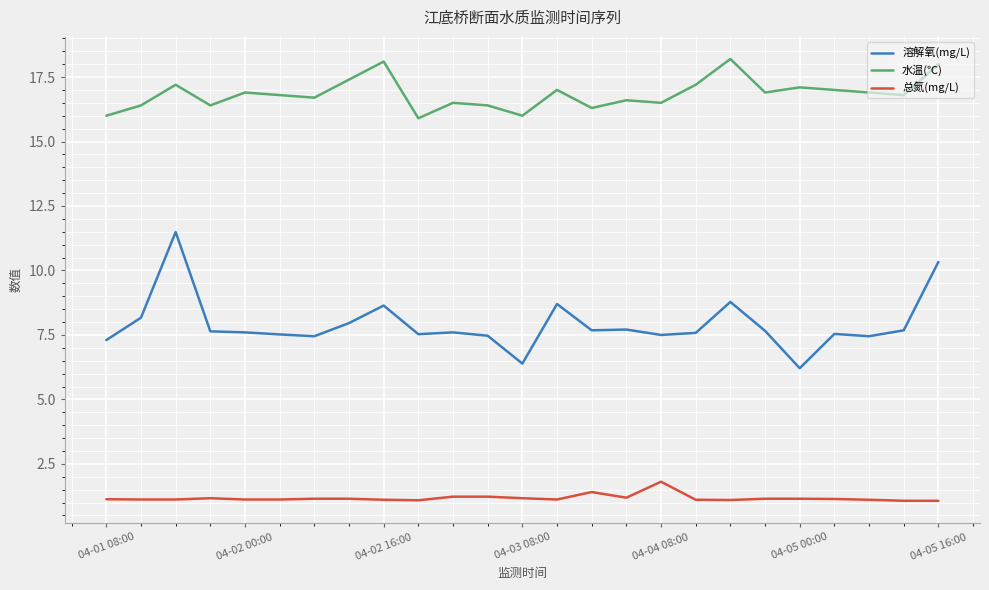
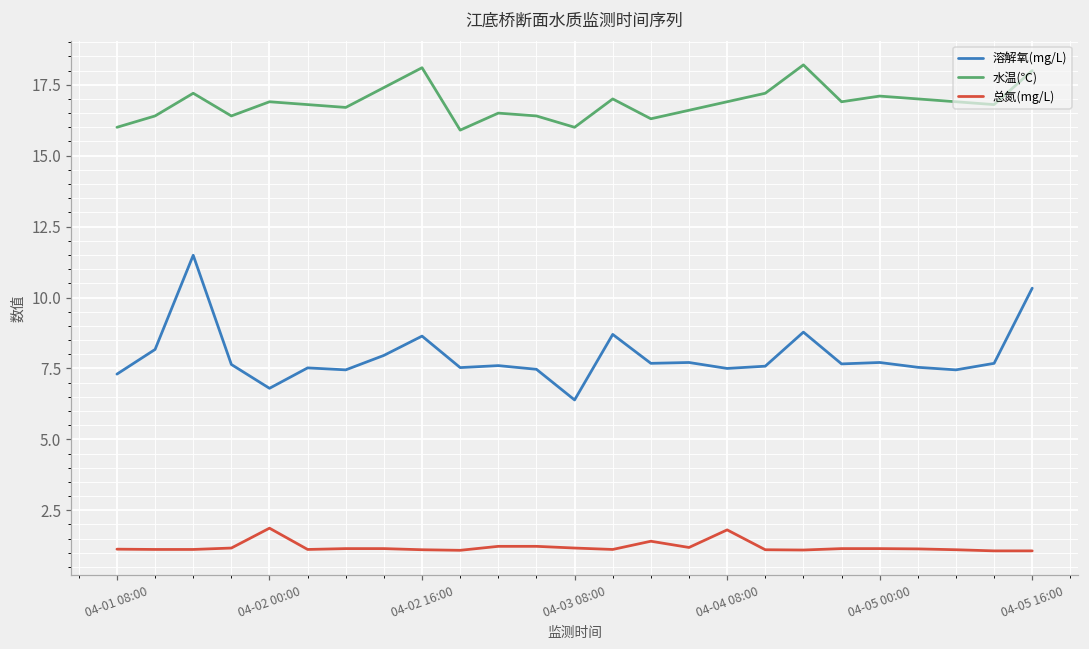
溶解氧(mg/L), 04-02 00:00: 7.6 -> 6.8
总氮(mg/L), 04-02 00:00: 1.1 -> 1.9
水温(℃), 04-04 08:00: 16.5 -> 16.9
溶解氧(mg/L), 04-05 00:00: 6.2 -> 7.7
